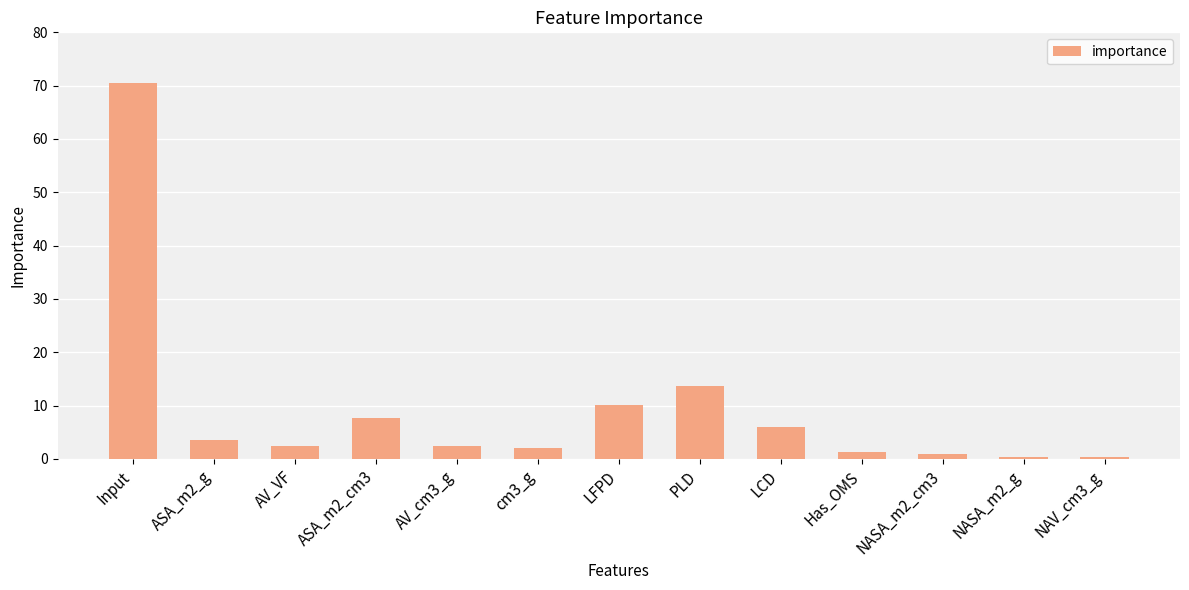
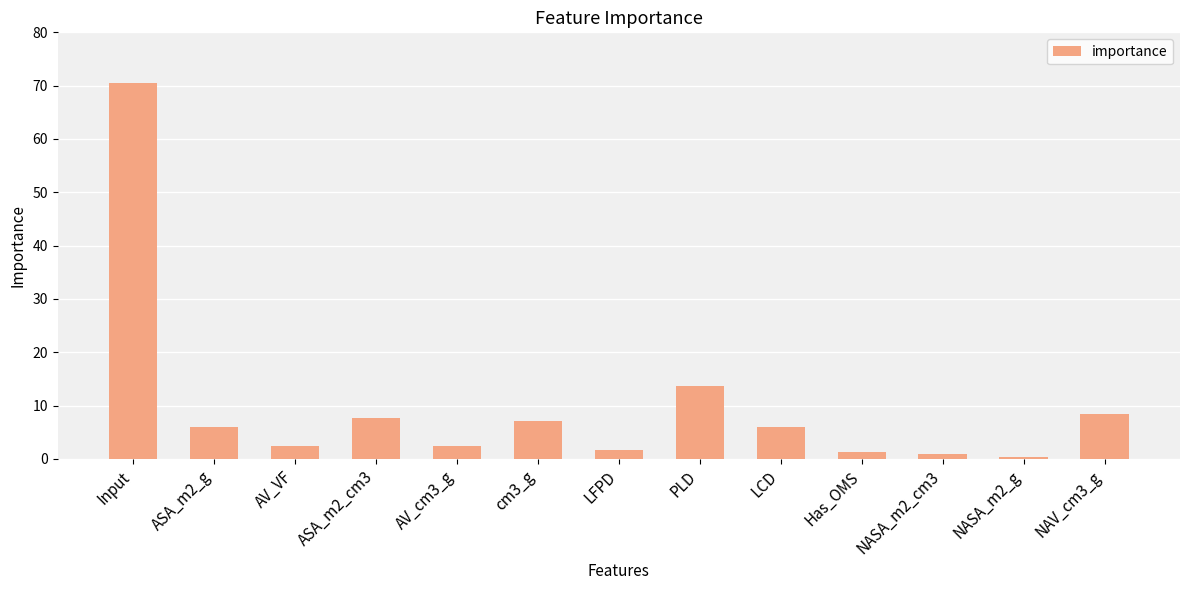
ASA_m2_g: 4 -> 6
cm3_g: 2 -> 7
LFPD: 10 -> 2
NAV_cm3_g: 0 -> 8
